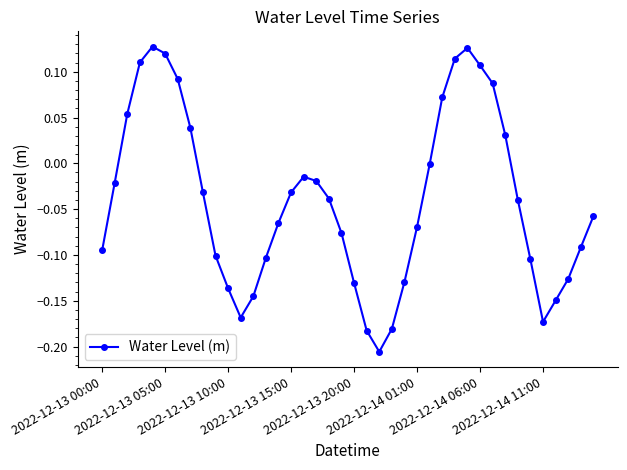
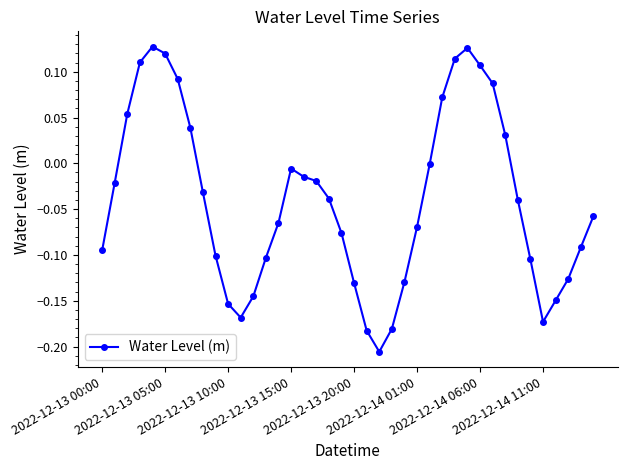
2022-12-13 10:00: -0.14 -> -0.15
2022-12-13 15:00: -0.03 -> -0.01
